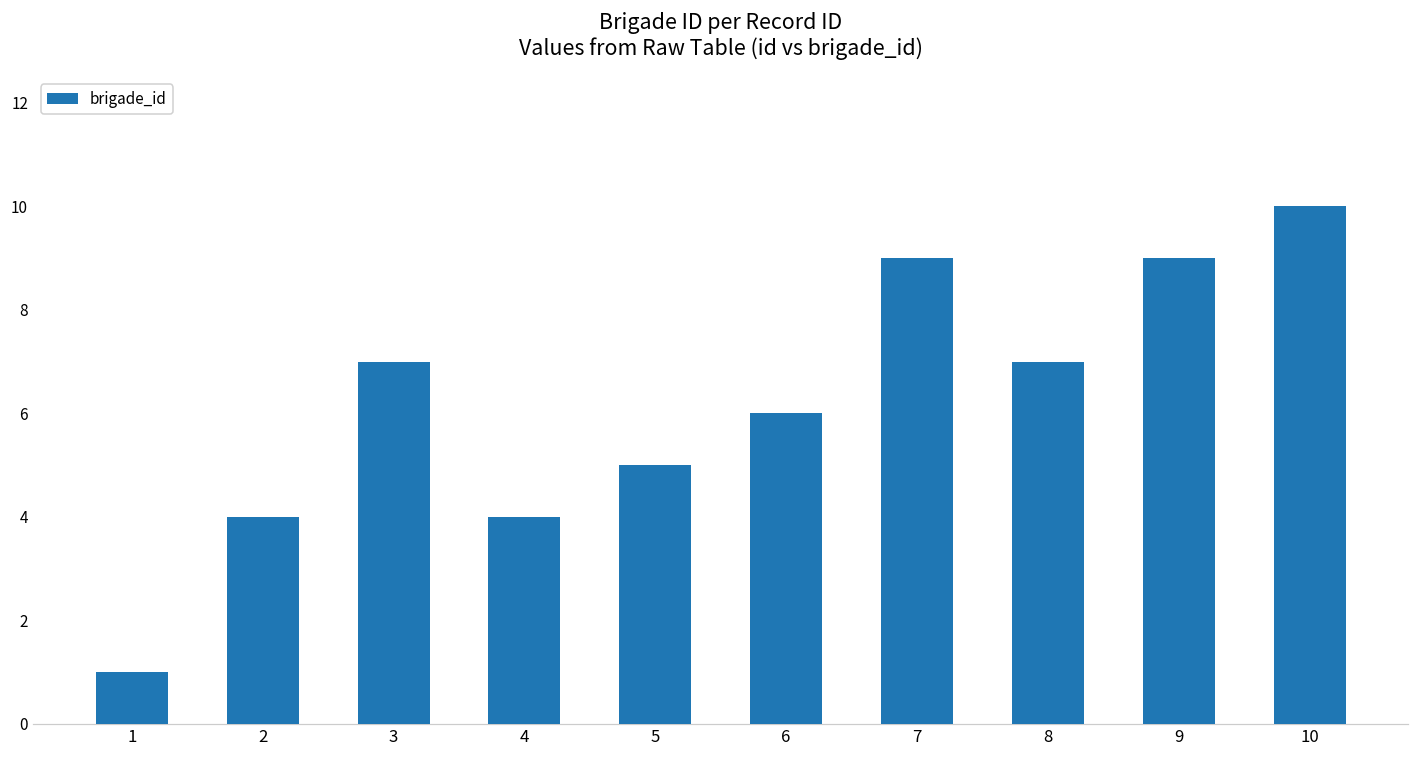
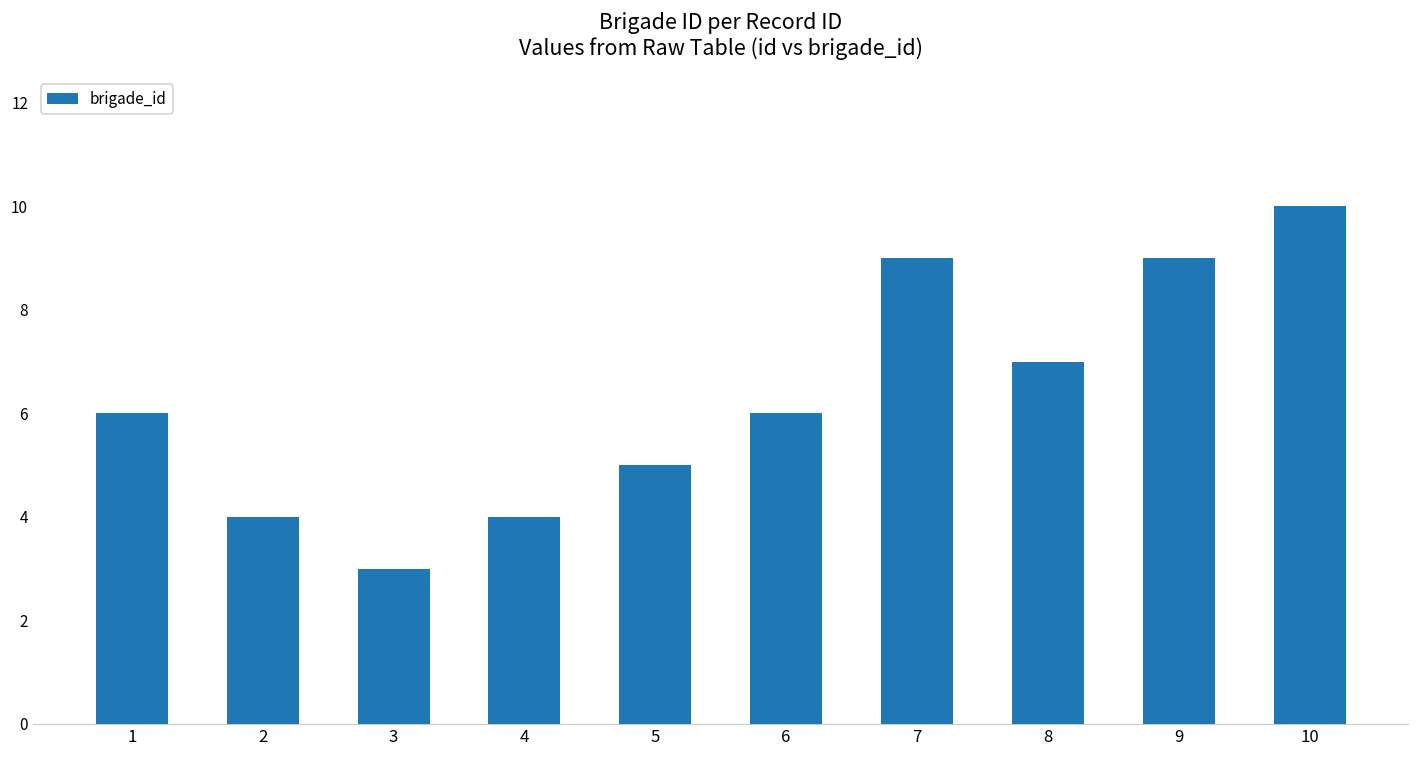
1: 1 -> 6
3: 7 -> 3
